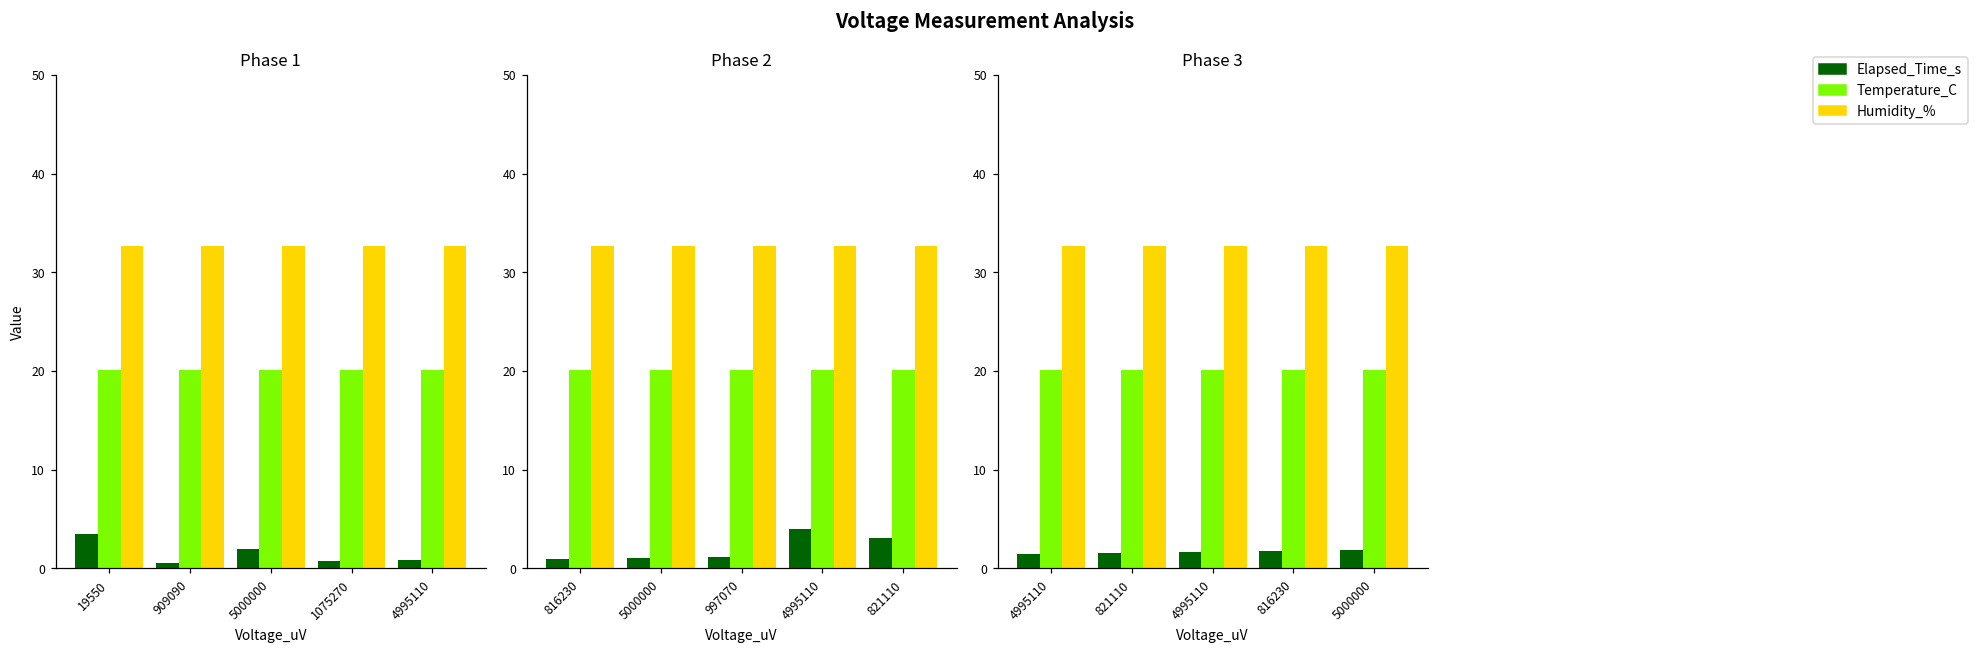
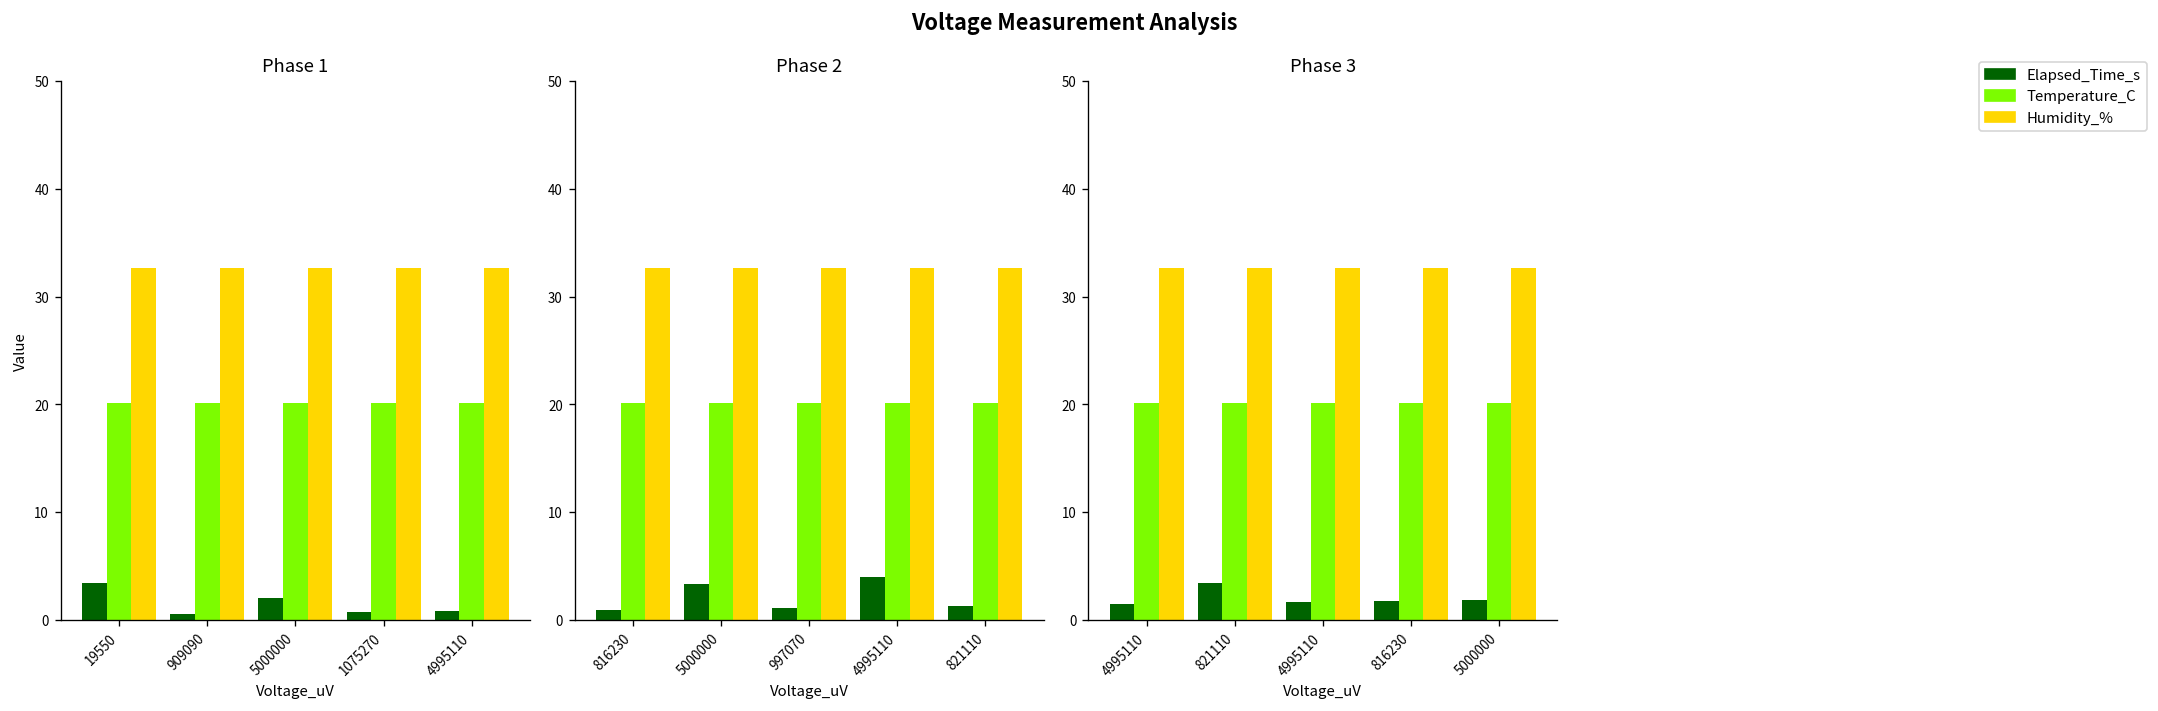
Phase 2, Elapsed_Time_s, 5000000: 1 -> 3
Phase 2, Elapsed_Time_s, 821110: 3 -> 1
Phase 3, Elapsed_Time_s, 821110: 2 -> 3
